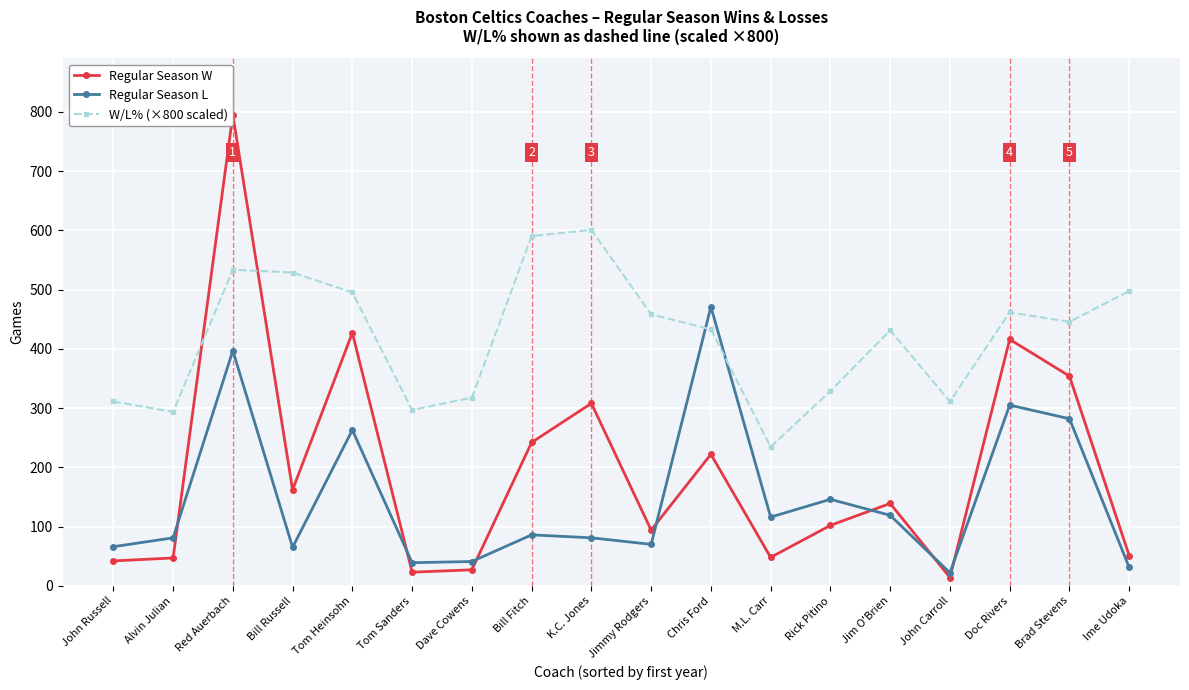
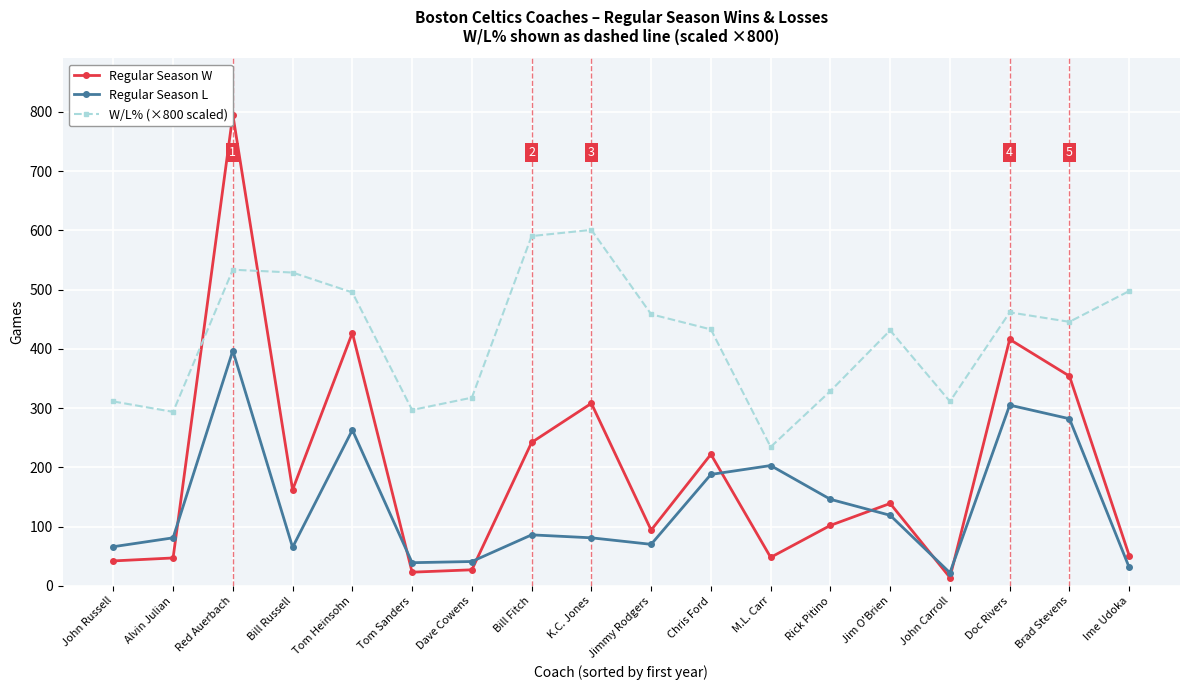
Regular Season L, Chris Ford: 470 -> 190
Regular Season L, M.L. Carr: 120 -> 200
